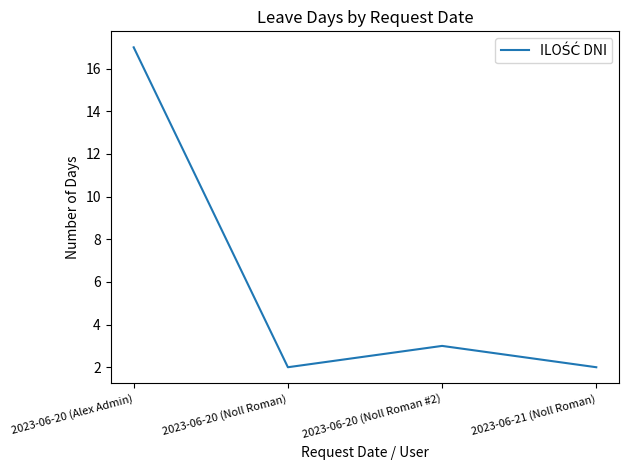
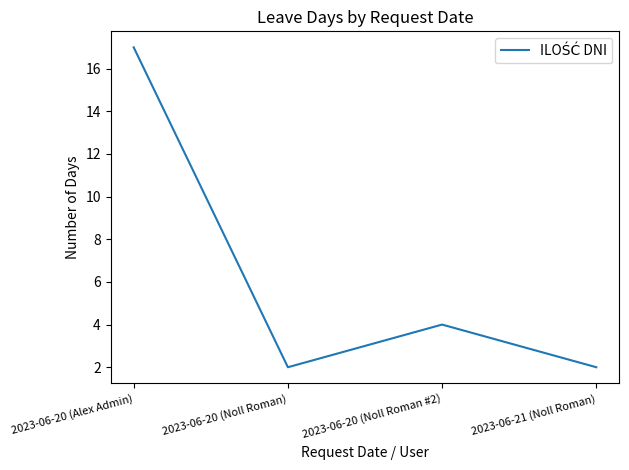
2023-06-20 (Noll Roman #2): 3 -> 4
